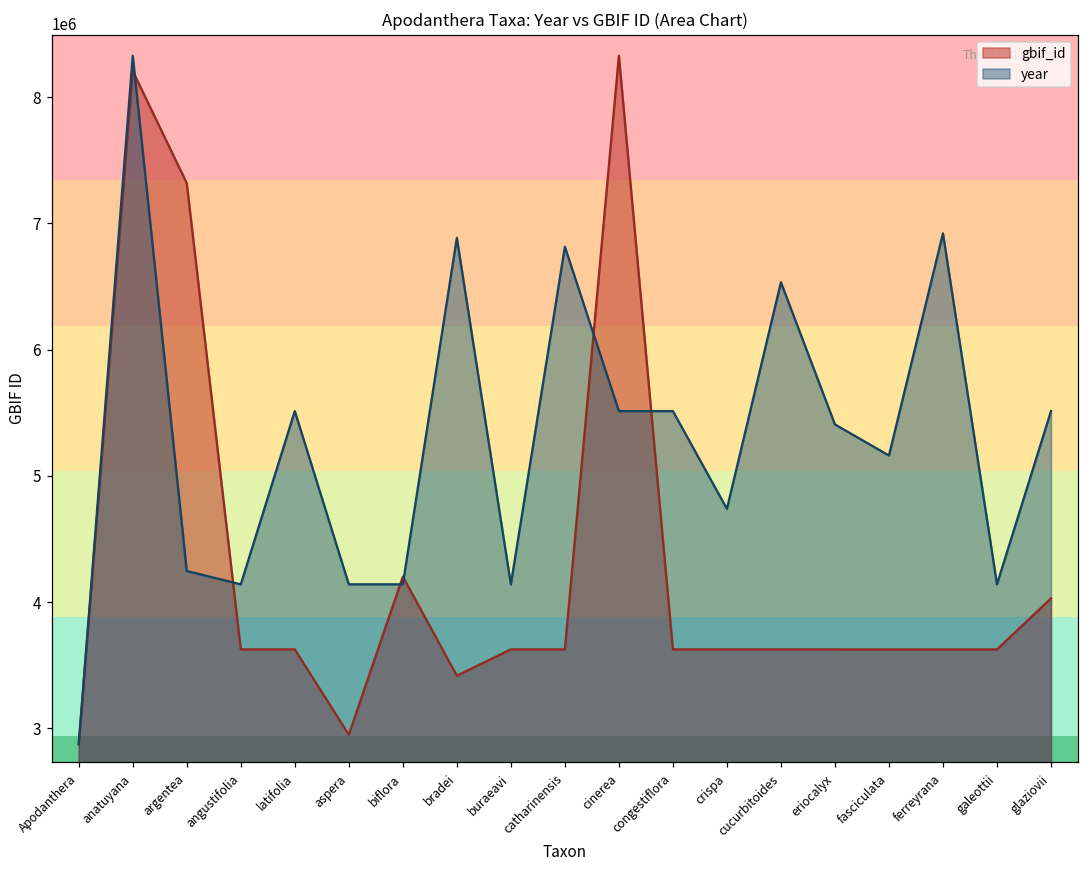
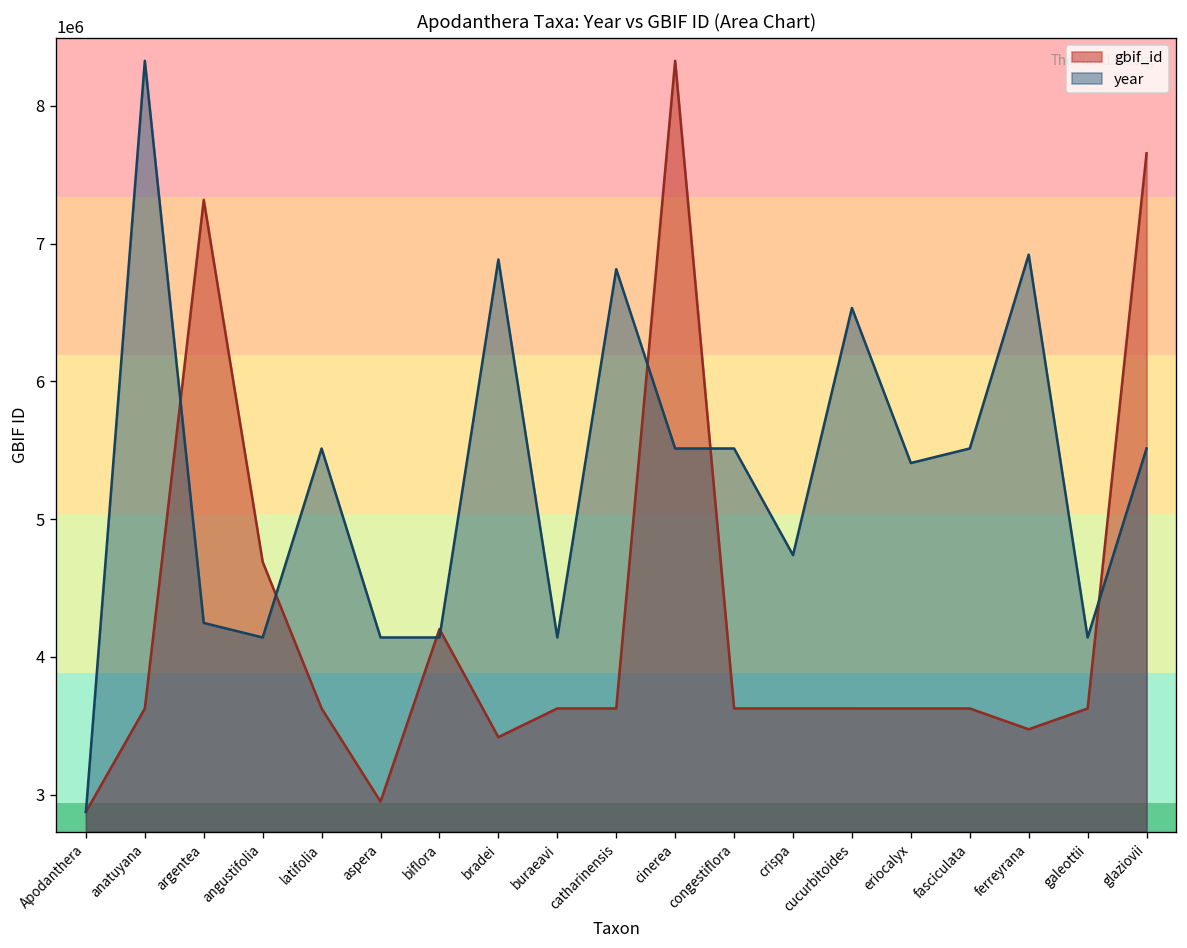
gbif_id, anatuyana: 8210000 -> 3630000
gbif_id, angustifolia: 3630000 -> 4690000
year, fasciculata: 5160000 -> 5510000
gbif_id, ferreyrana: 3630000 -> 3470000
gbif_id, glaziovii: 4030000 -> 7660000
